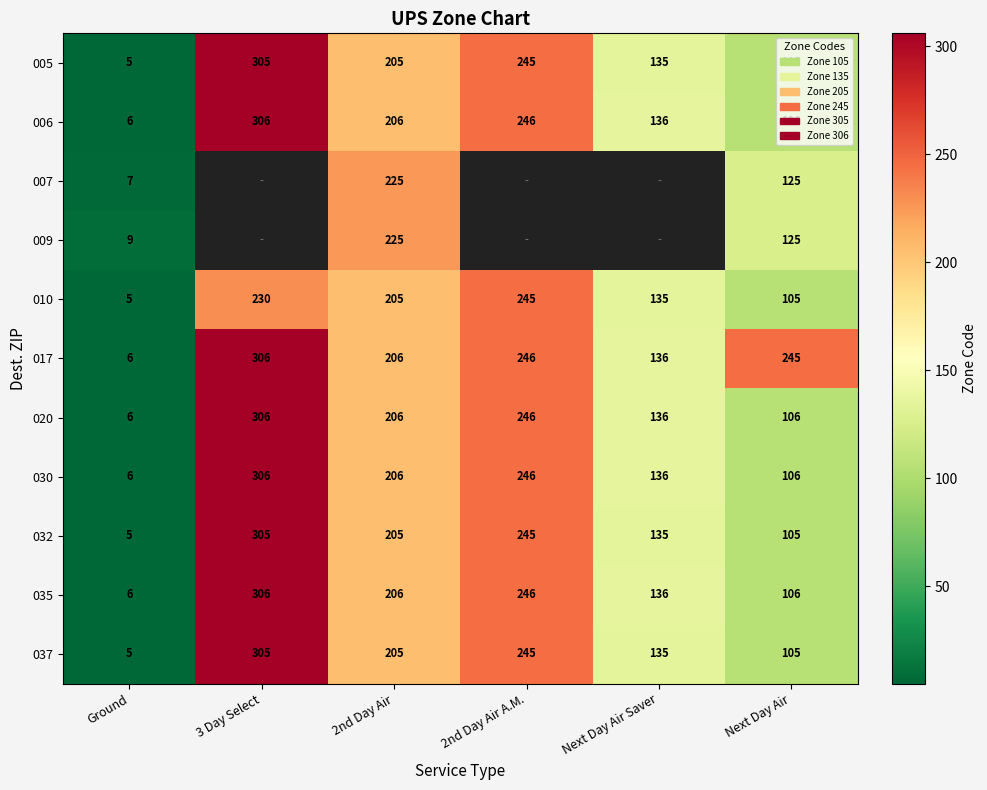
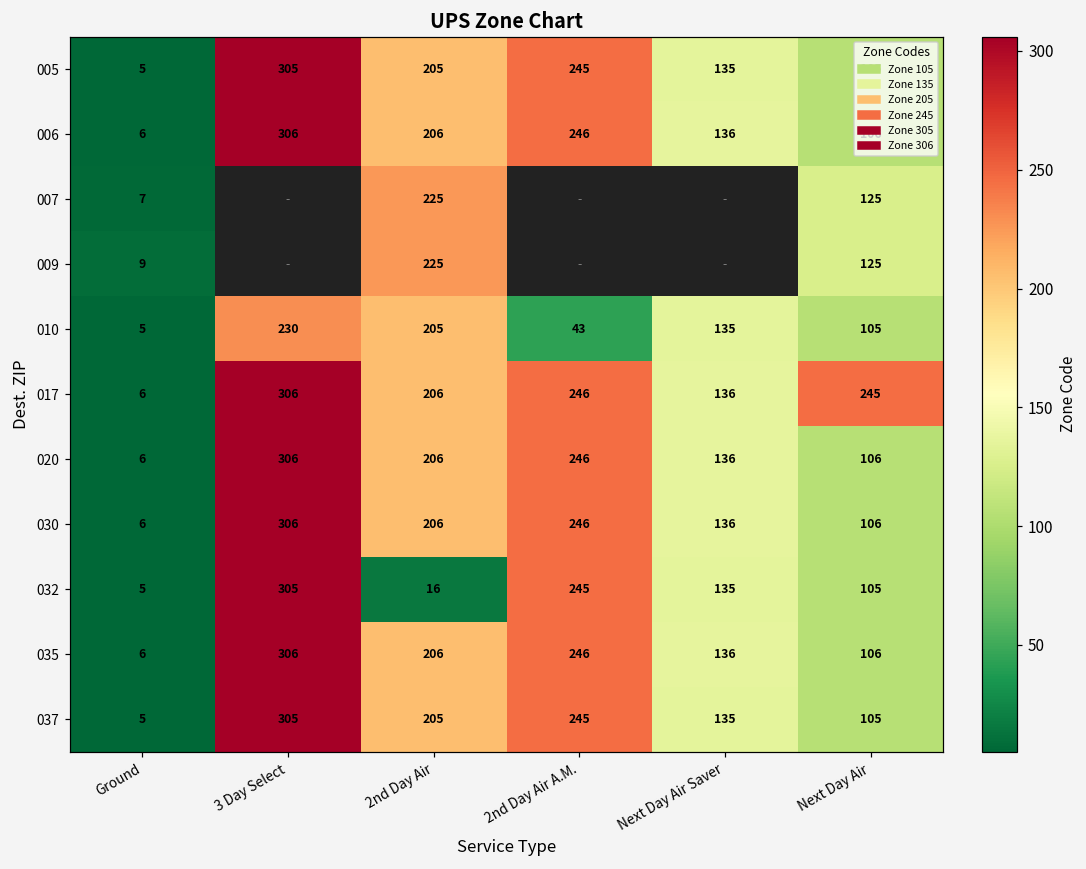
010, 2nd Day Air A.M.: 245 -> 43
032, 2nd Day Air: 205 -> 16
